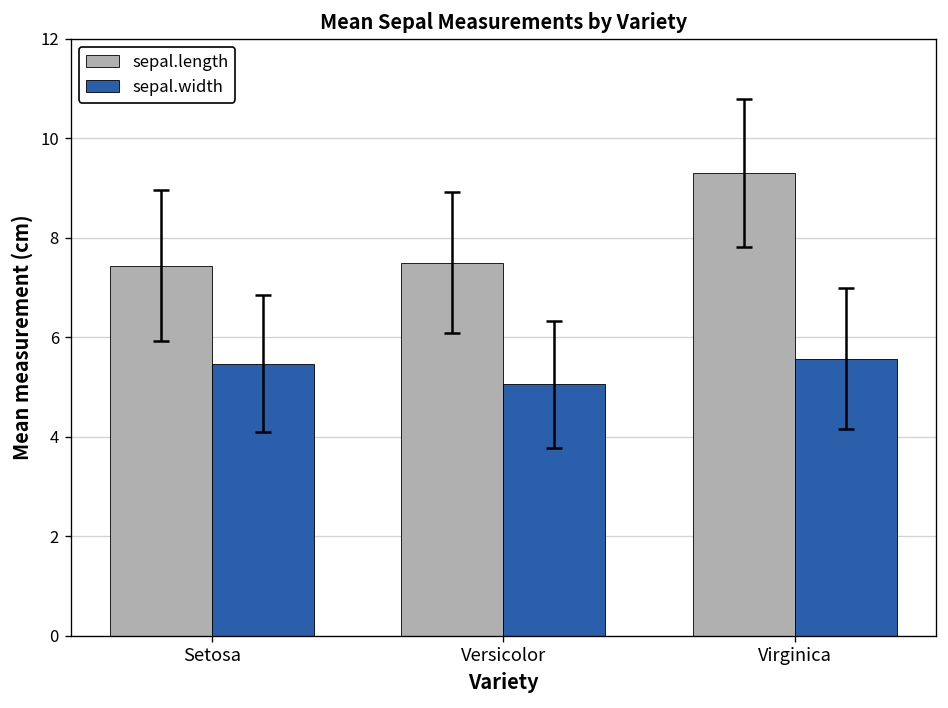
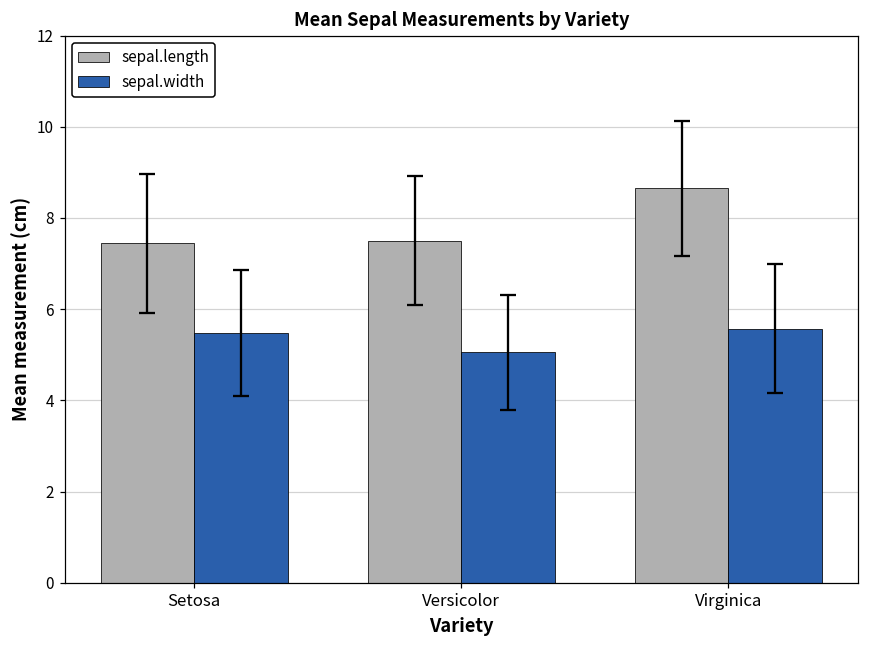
sepal.length, Virginica: 9.3 -> 8.7
